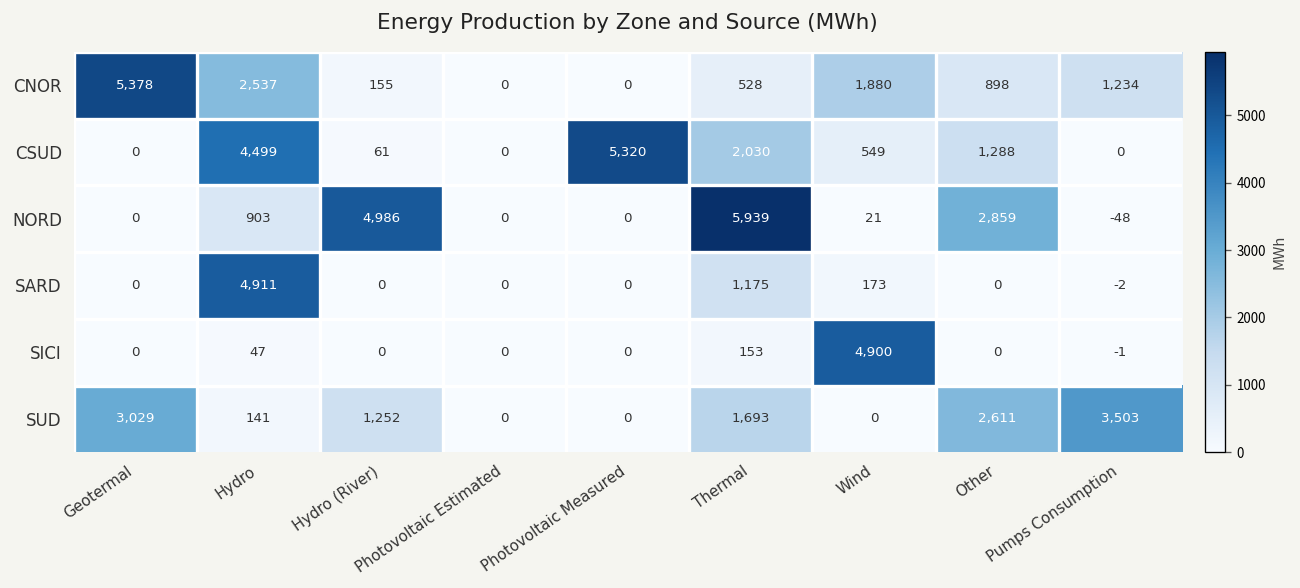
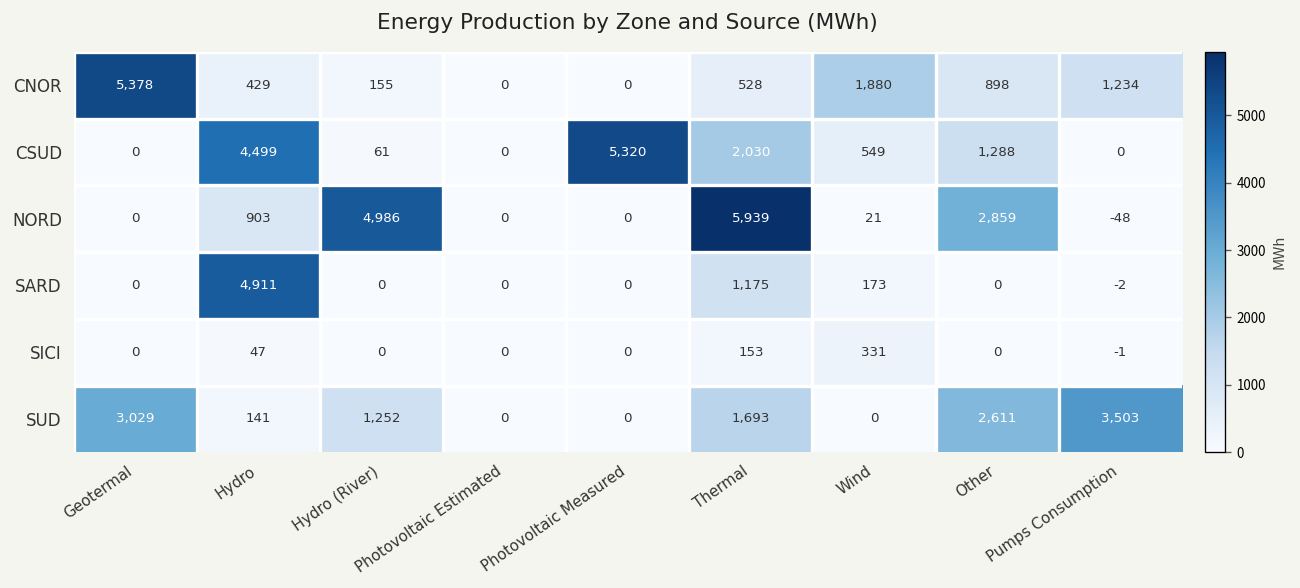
CNOR, Hydro: 2,537 -> 429
SICI, Wind: 4,900 -> 331
